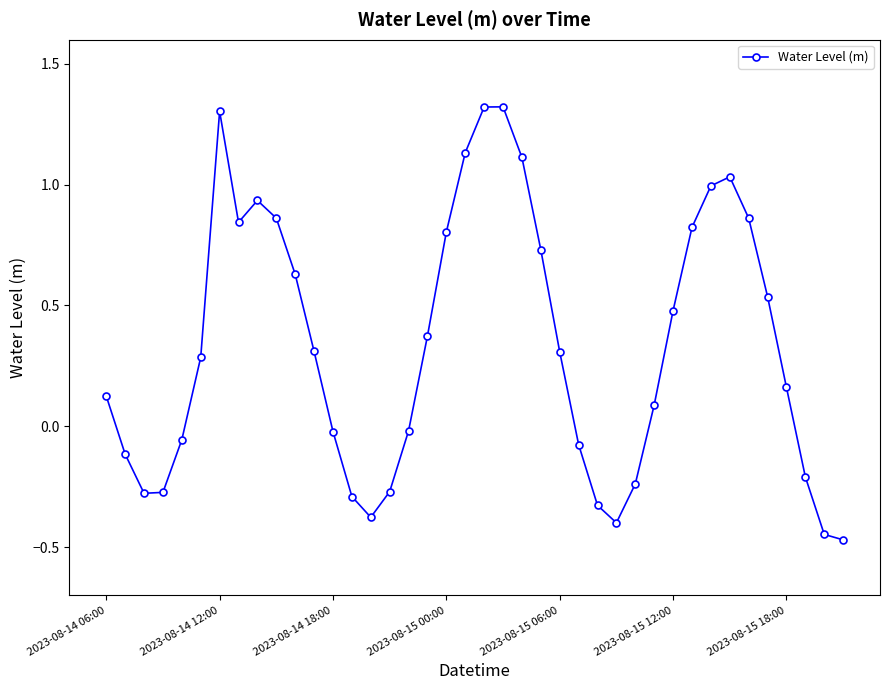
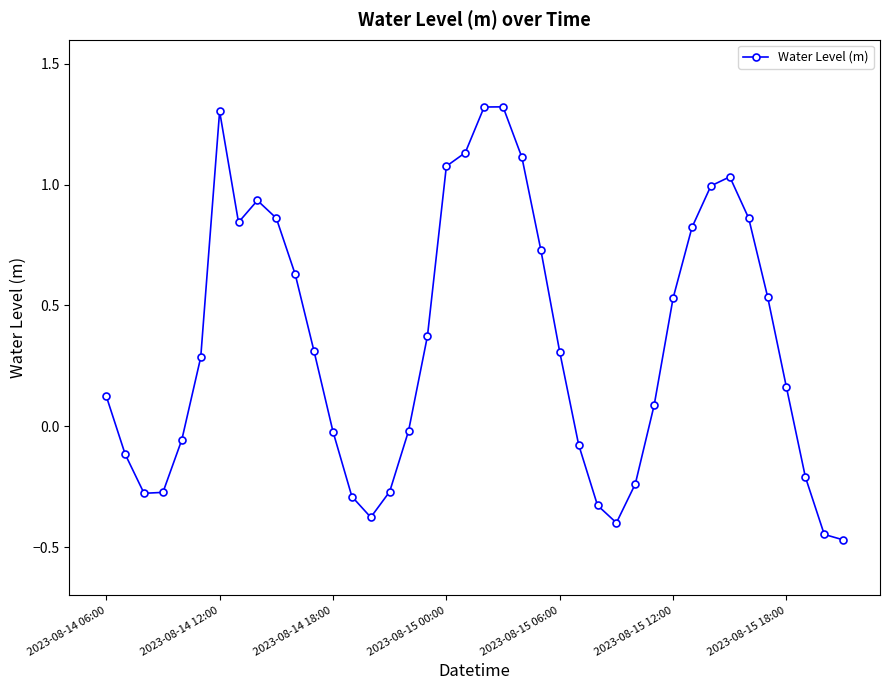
2023-08-15 00:00: 0.80 -> 1.08
2023-08-15 12:00: 0.48 -> 0.53
